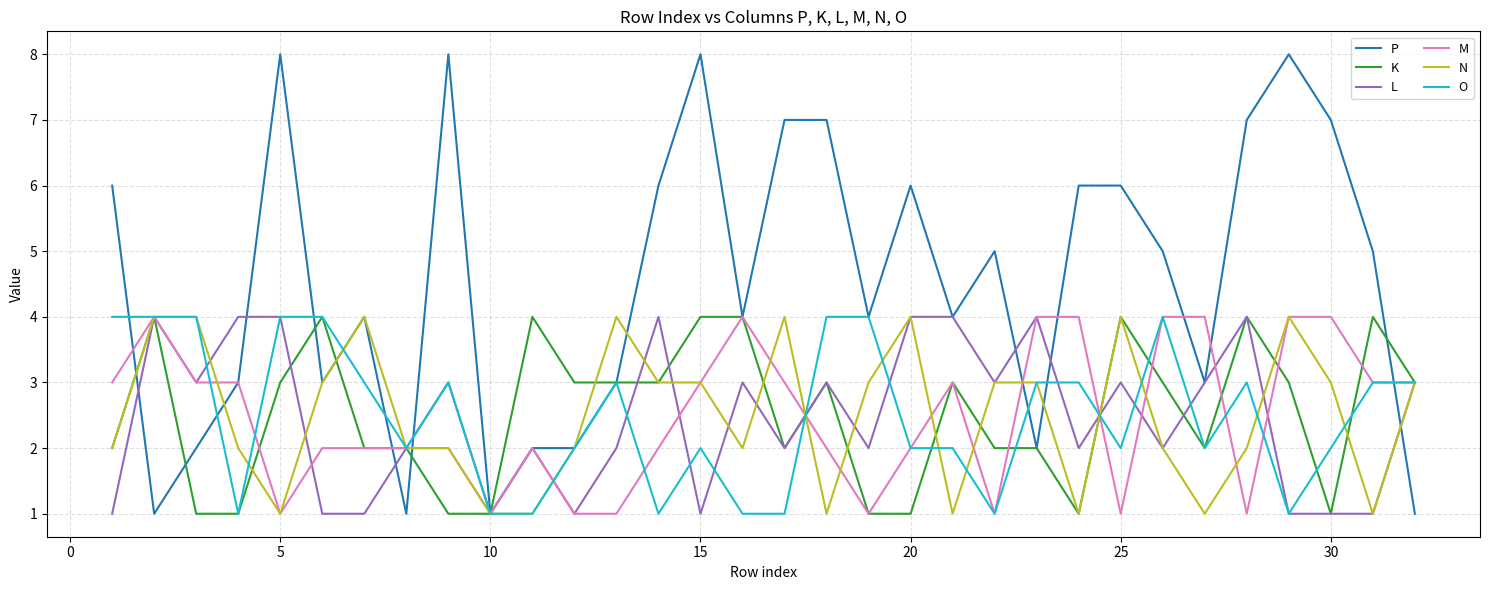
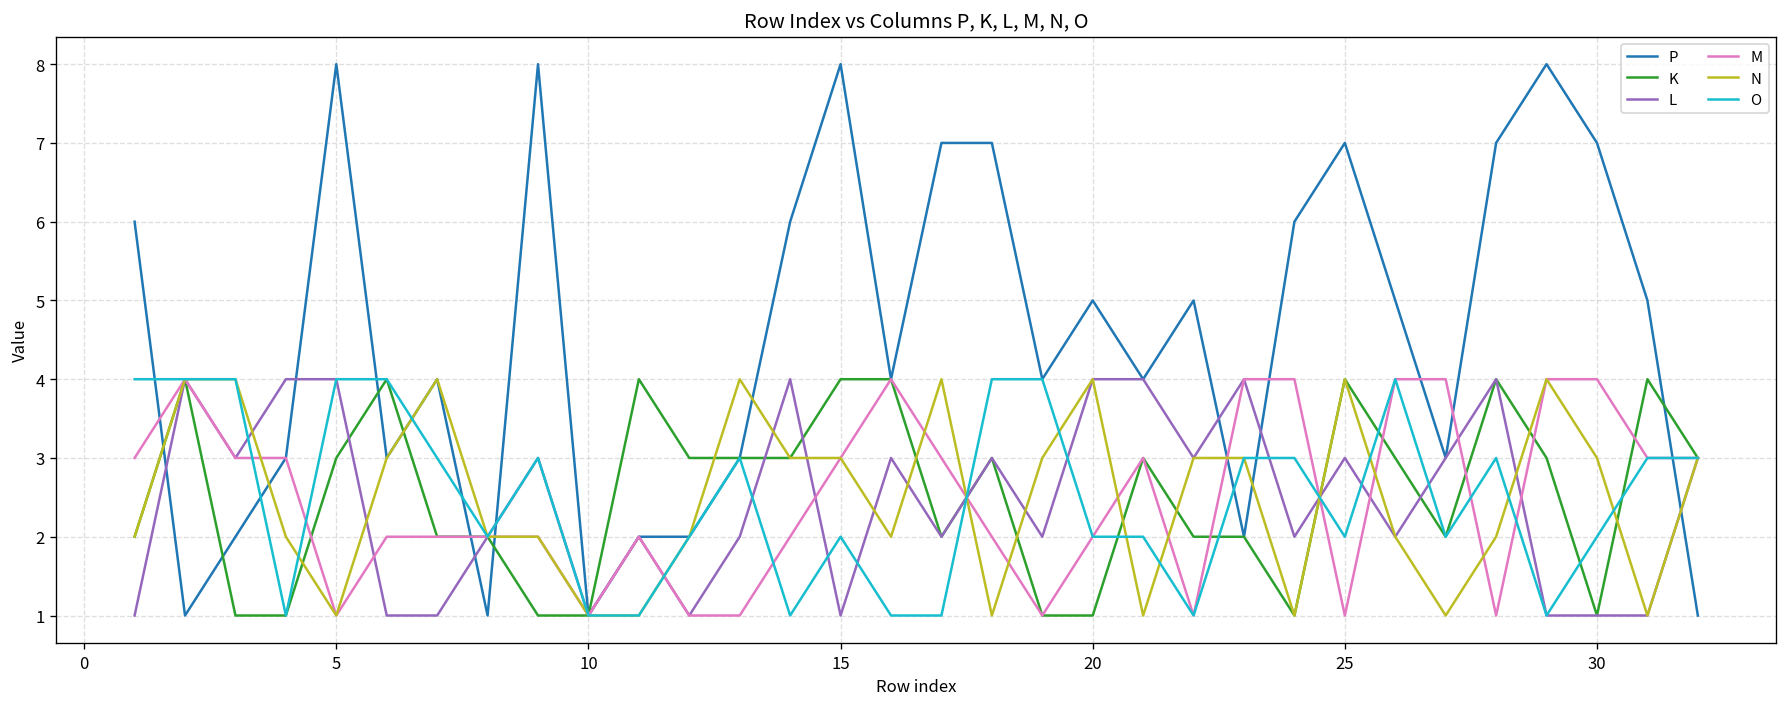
P, 20: 6 -> 5
P, 25: 6 -> 7
